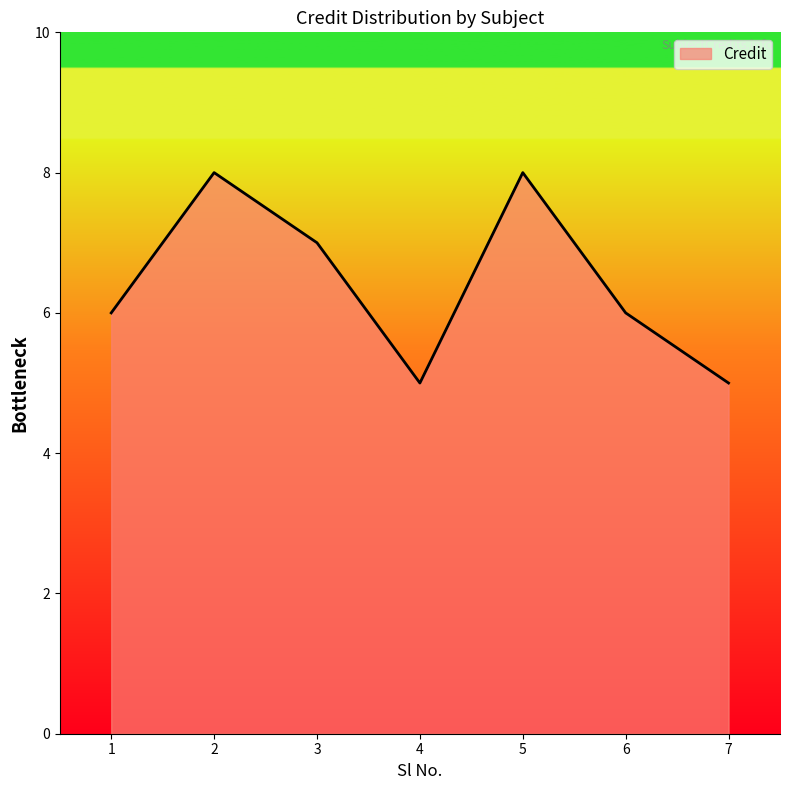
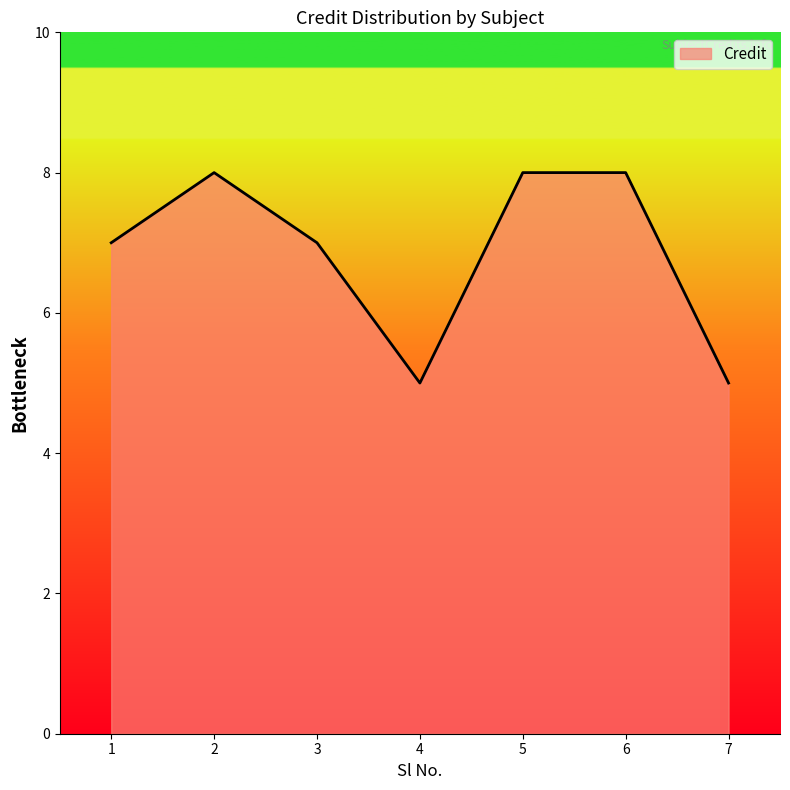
1: 6 -> 7
6: 6 -> 8
